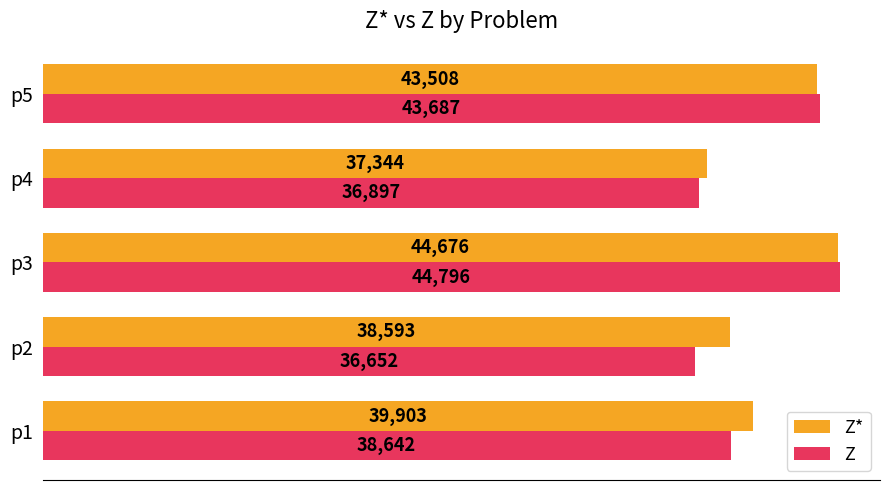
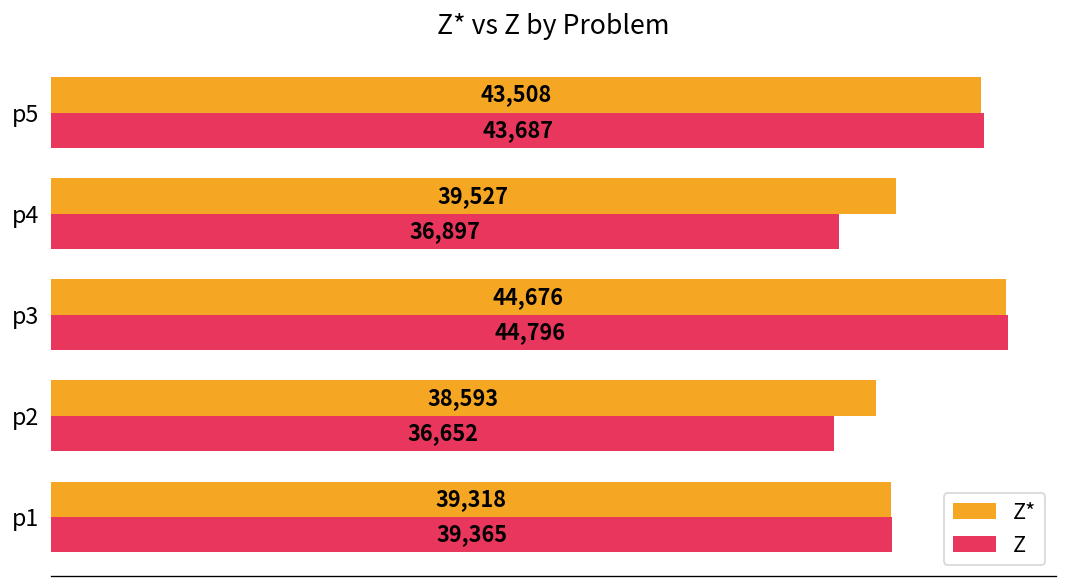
Z*, p4: 37,344 -> 39,527
Z*, p1: 39,903 -> 39,318
Z, p1: 38,642 -> 39,365
